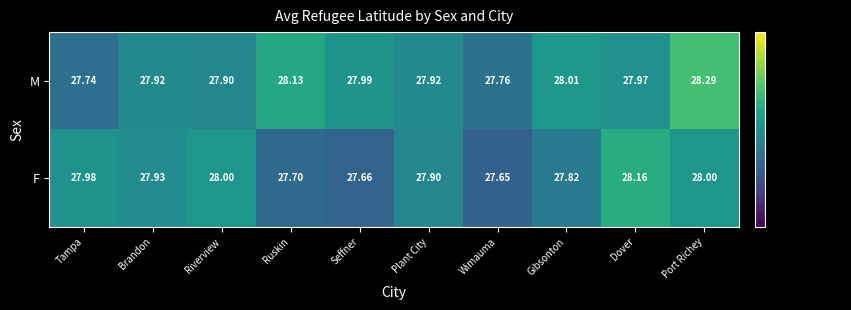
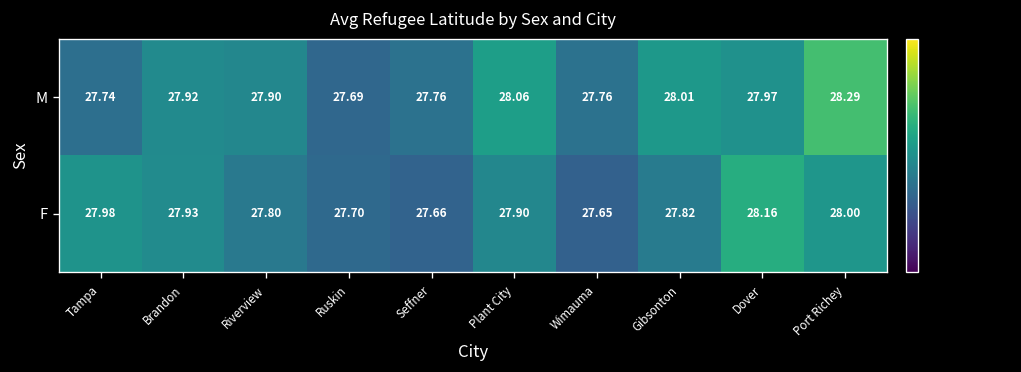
M, Ruskin: 28.13 -> 27.69
M, Seffner: 27.99 -> 27.76
M, Plant City: 27.92 -> 28.06
F, Riverview: 28.00 -> 27.80
